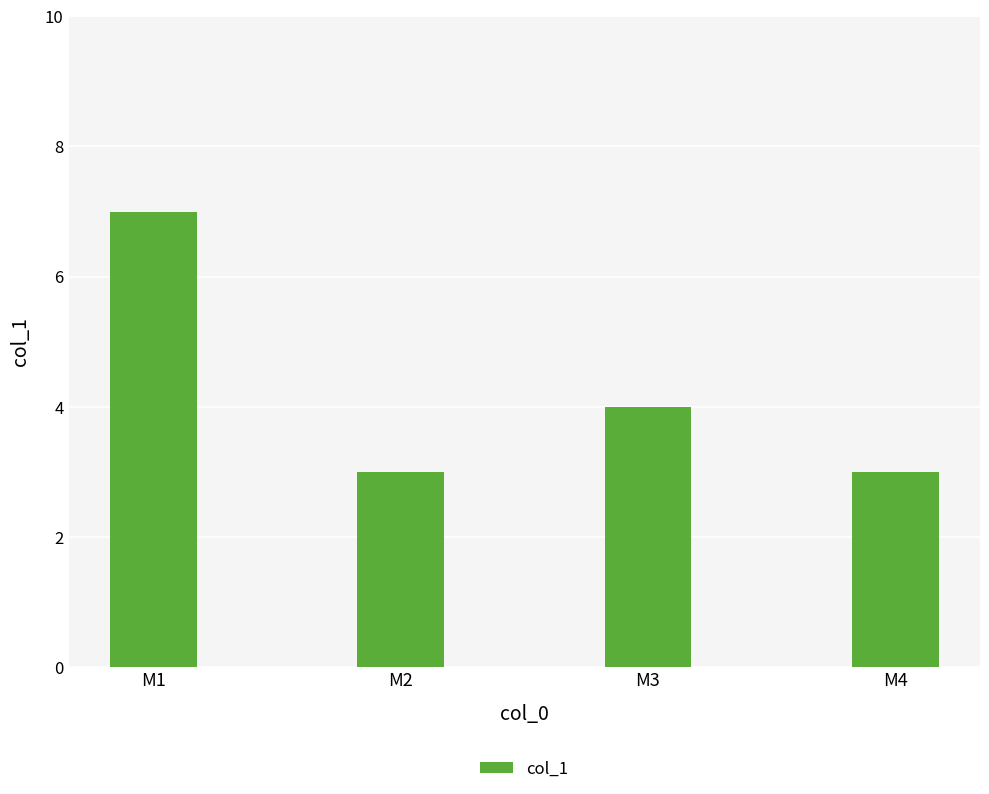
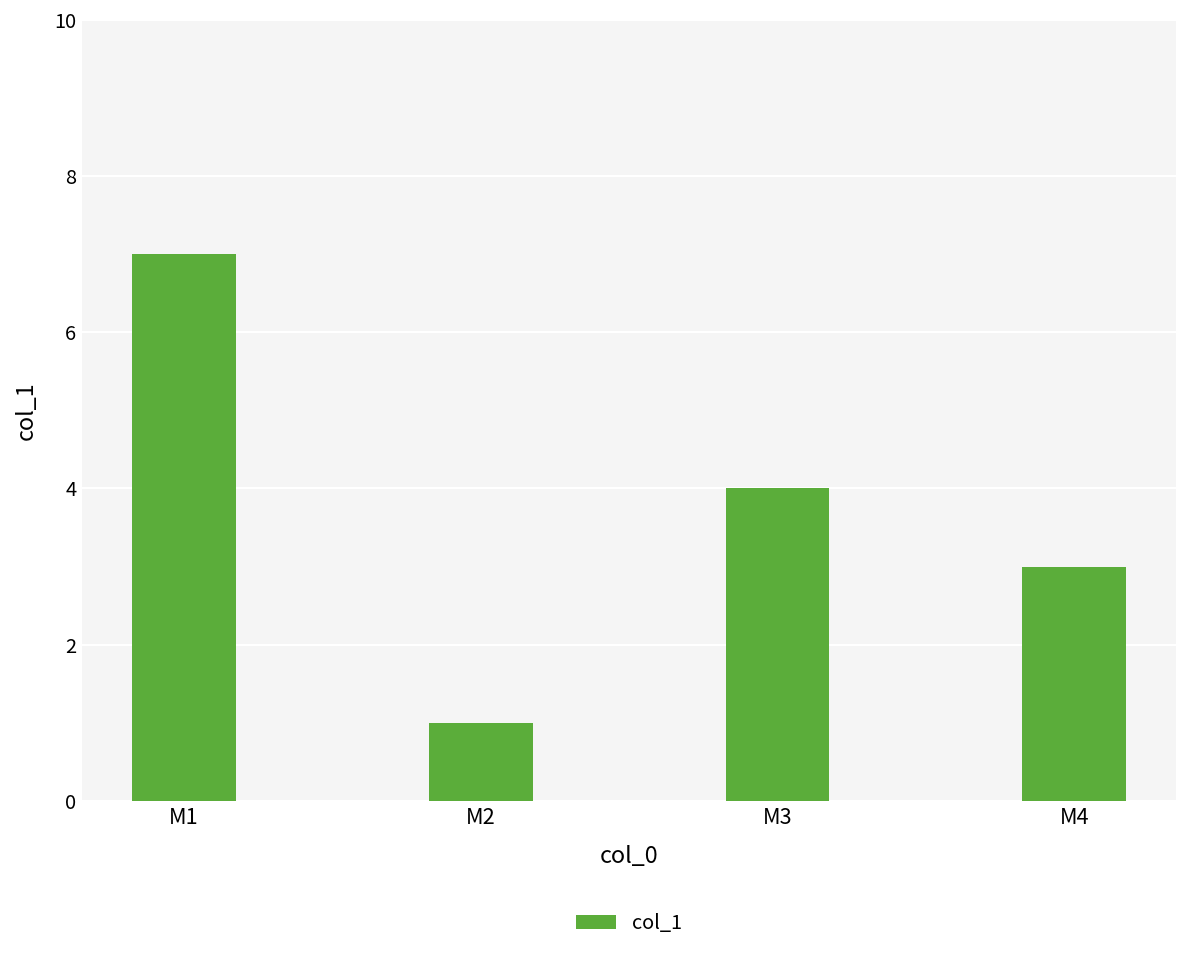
M2: 3 -> 1
